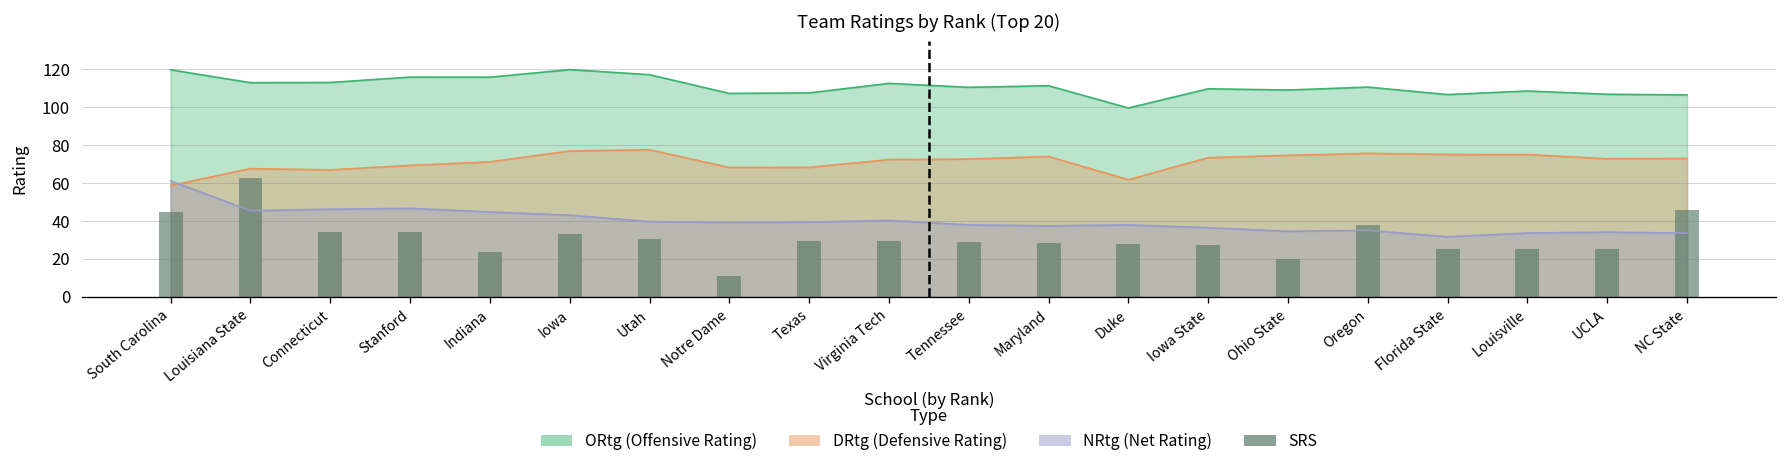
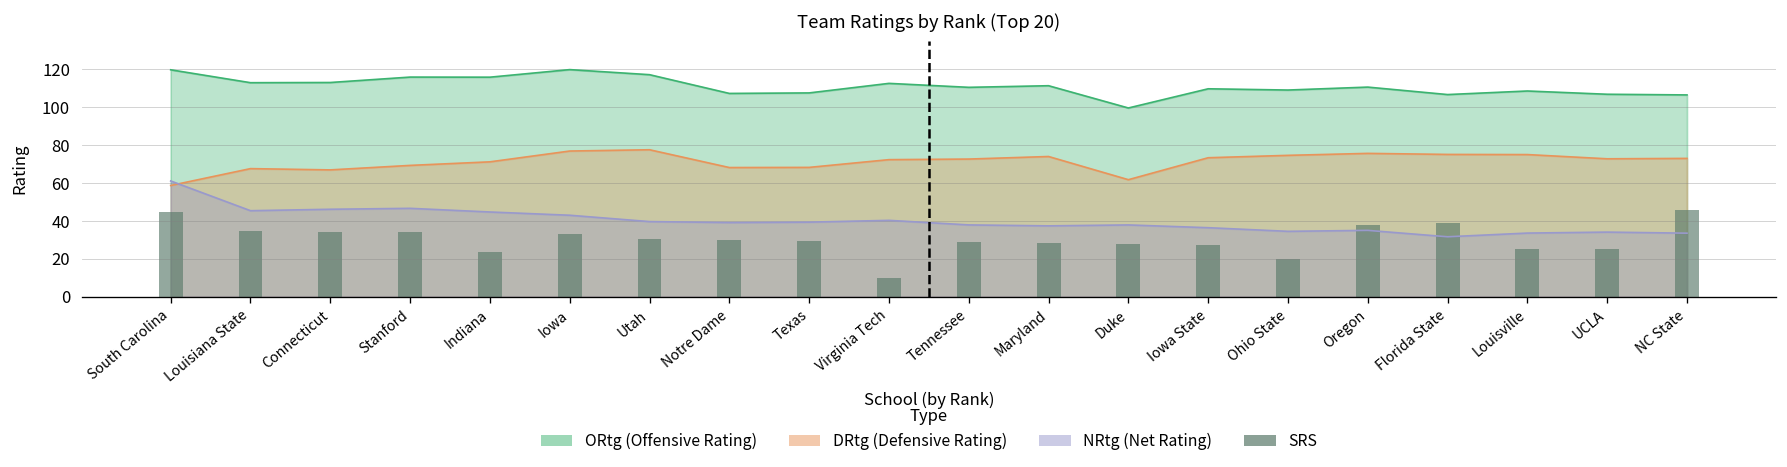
SRS, Louisiana State: 62 -> 35
SRS, Notre Dame: 11 -> 30
SRS, Virginia Tech: 29 -> 10
SRS, Florida State: 25 -> 39
